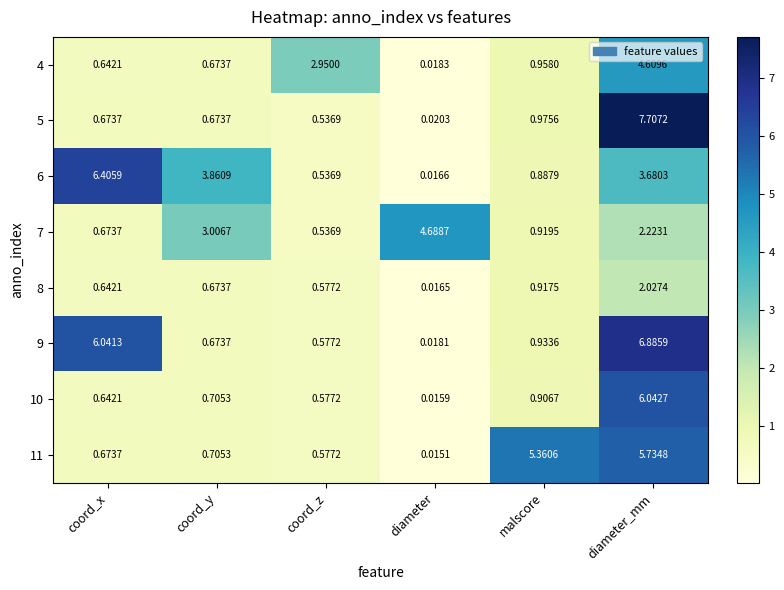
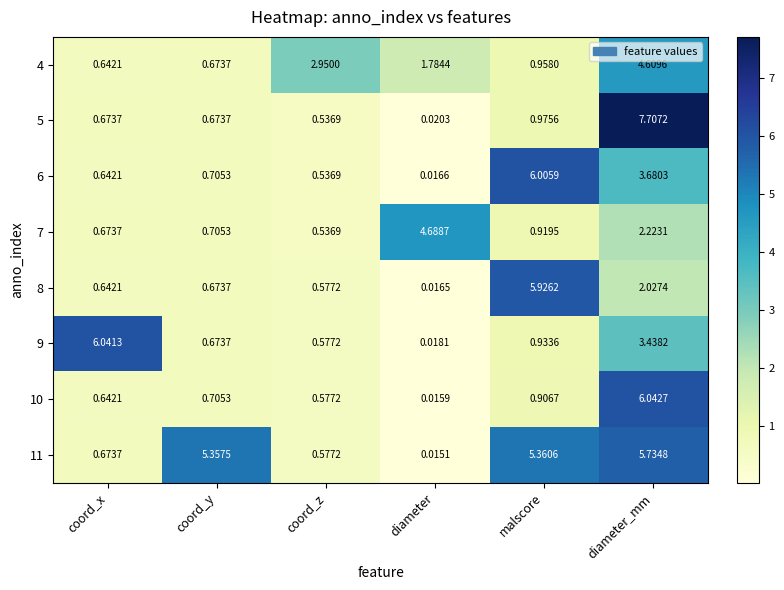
4, diameter: 0.0183 -> 1.7844
6, coord_x: 6.4059 -> 0.6421
6, coord_y: 3.8609 -> 0.7053
6, malscore: 0.8879 -> 6.0059
7, coord_y: 3.0067 -> 0.7053
8, malscore: 0.9175 -> 5.9262
9, diameter_mm: 6.8859 -> 3.4382
11, coord_y: 0.7053 -> 5.3575
